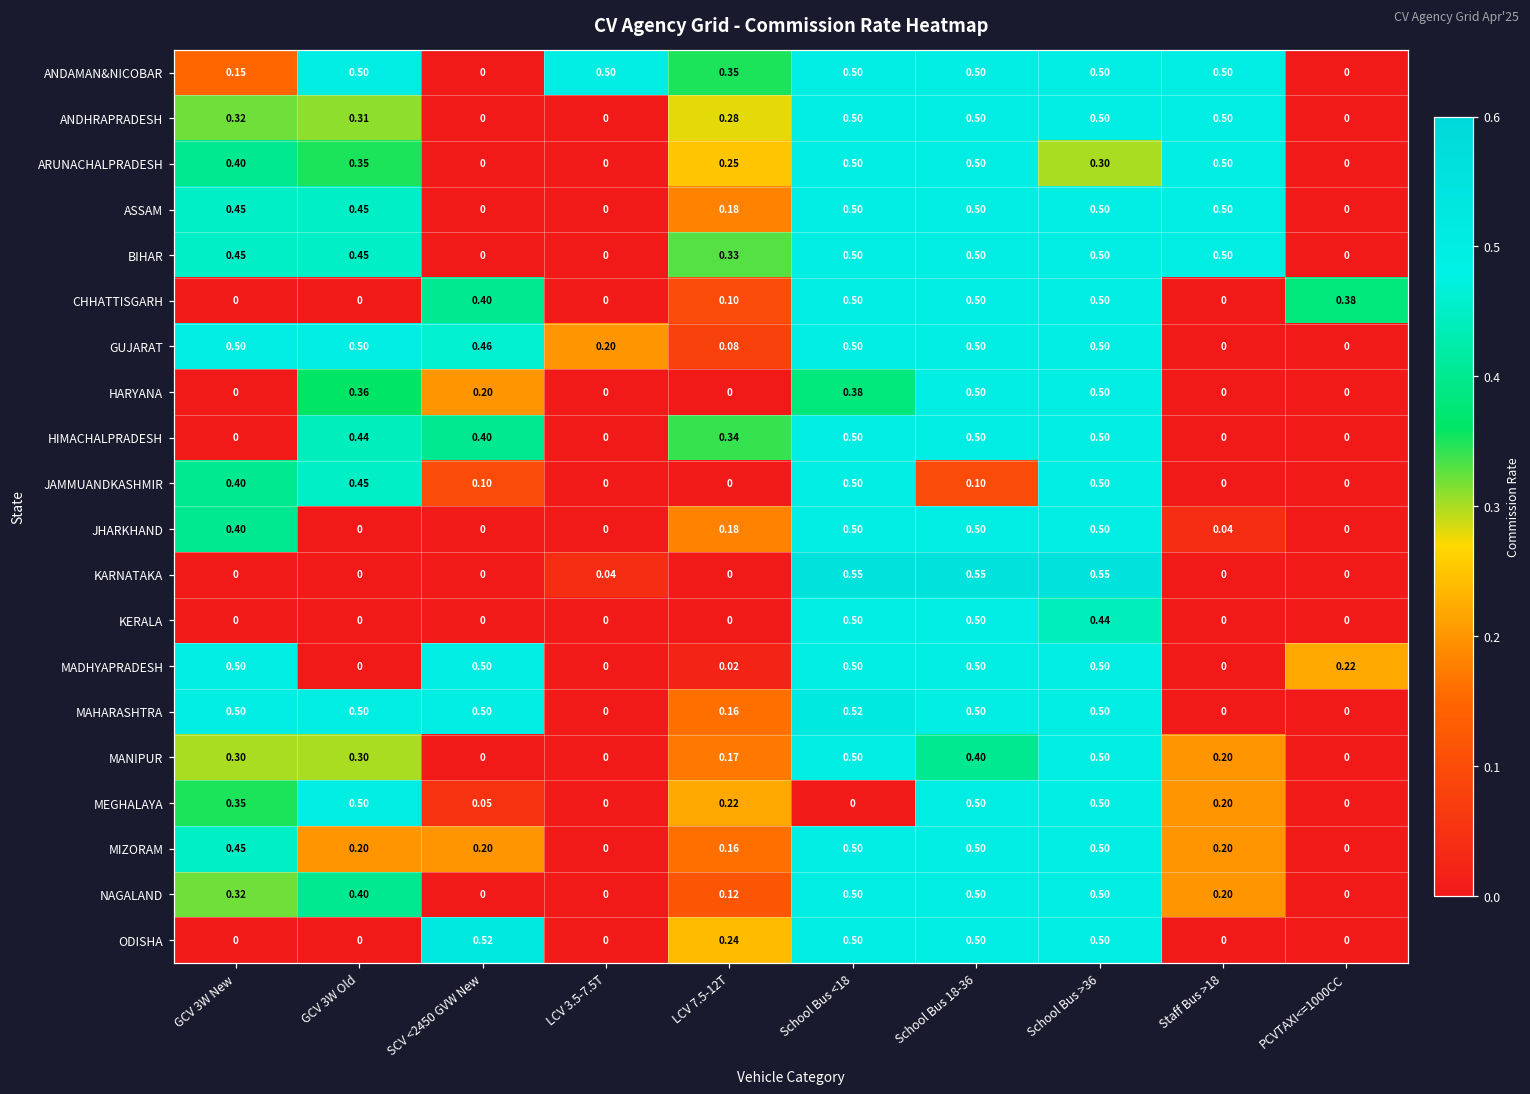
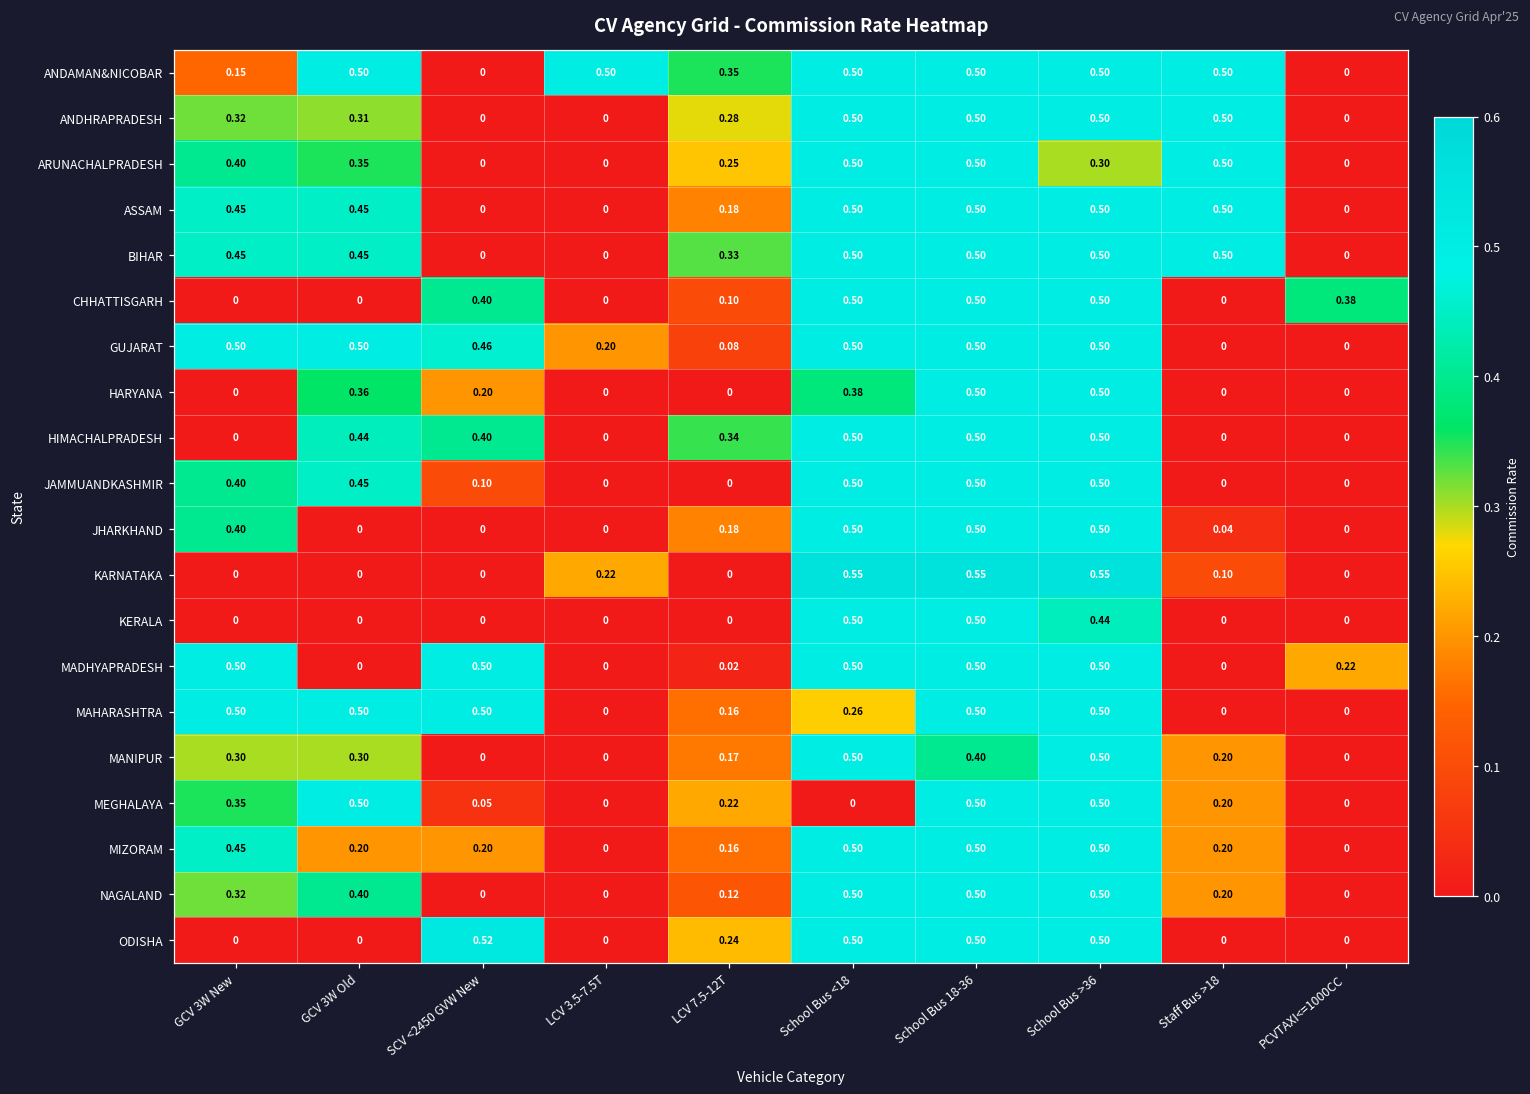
JAMMUANDKASHMIR, School Bus 18-36: 0.10 -> 0.50
KARNATAKA, LCV 3.5-7.5T: 0.04 -> 0.22
KARNATAKA, Staff Bus >18: 0 -> 0.10
MAHARASHTRA, School Bus <18: 0.52 -> 0.26
